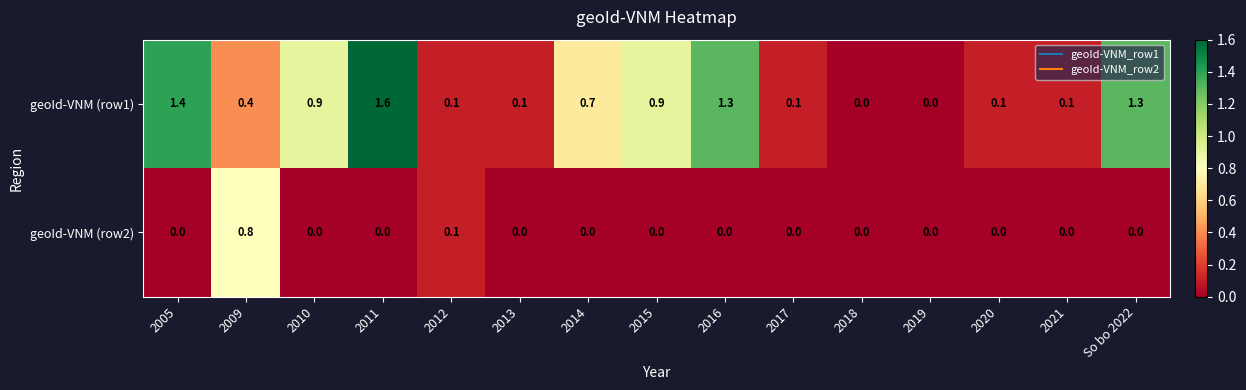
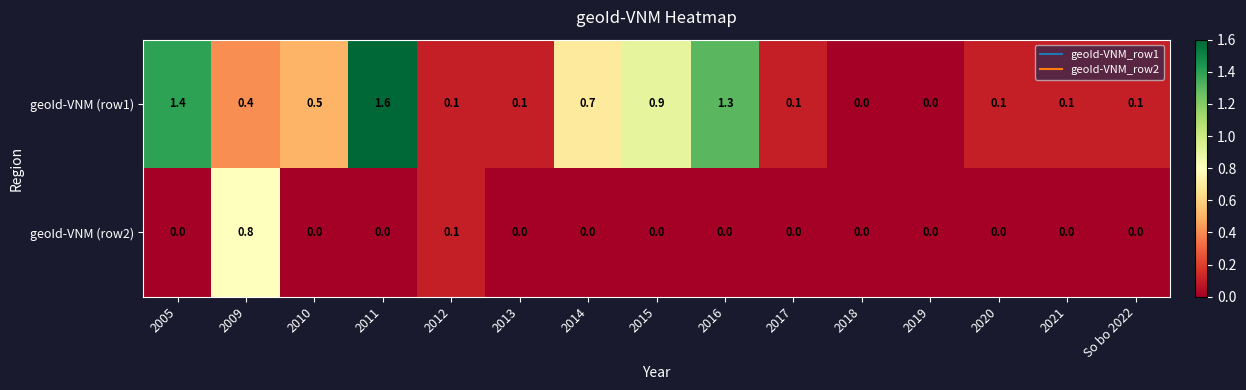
geoId-VNM (row1), 2010: 0.9 -> 0.5
geoId-VNM (row1), So bo 2022: 1.3 -> 0.1
